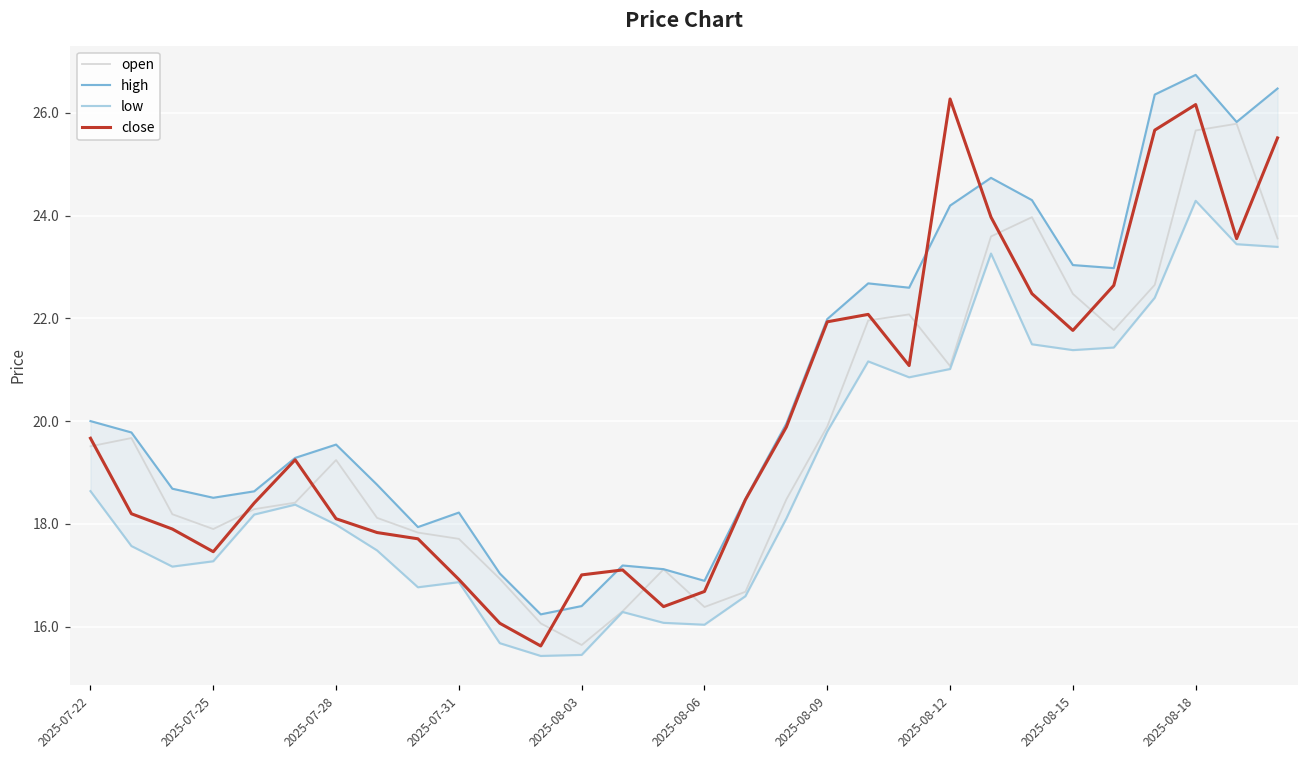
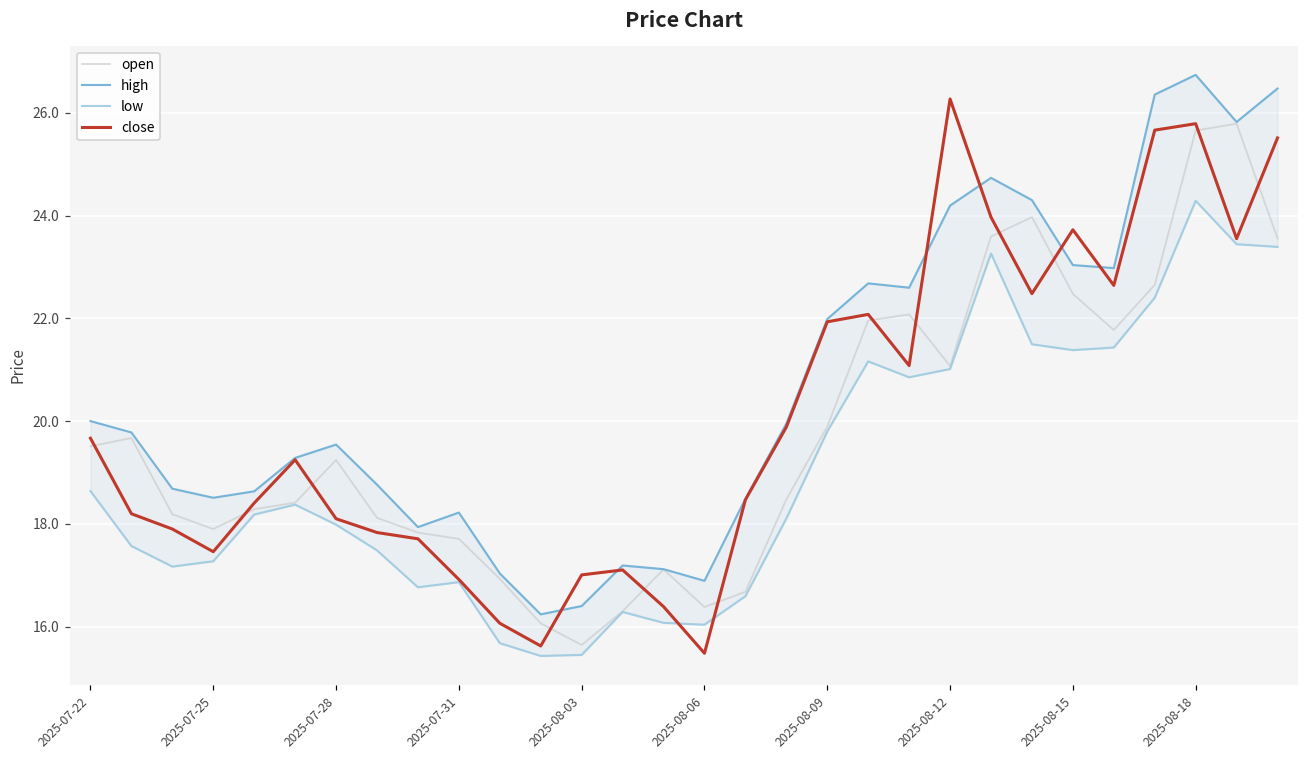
close, 2025-08-06: 16.7 -> 15.5
close, 2025-08-15: 21.8 -> 23.7
close, 2025-08-18: 26.2 -> 25.8
